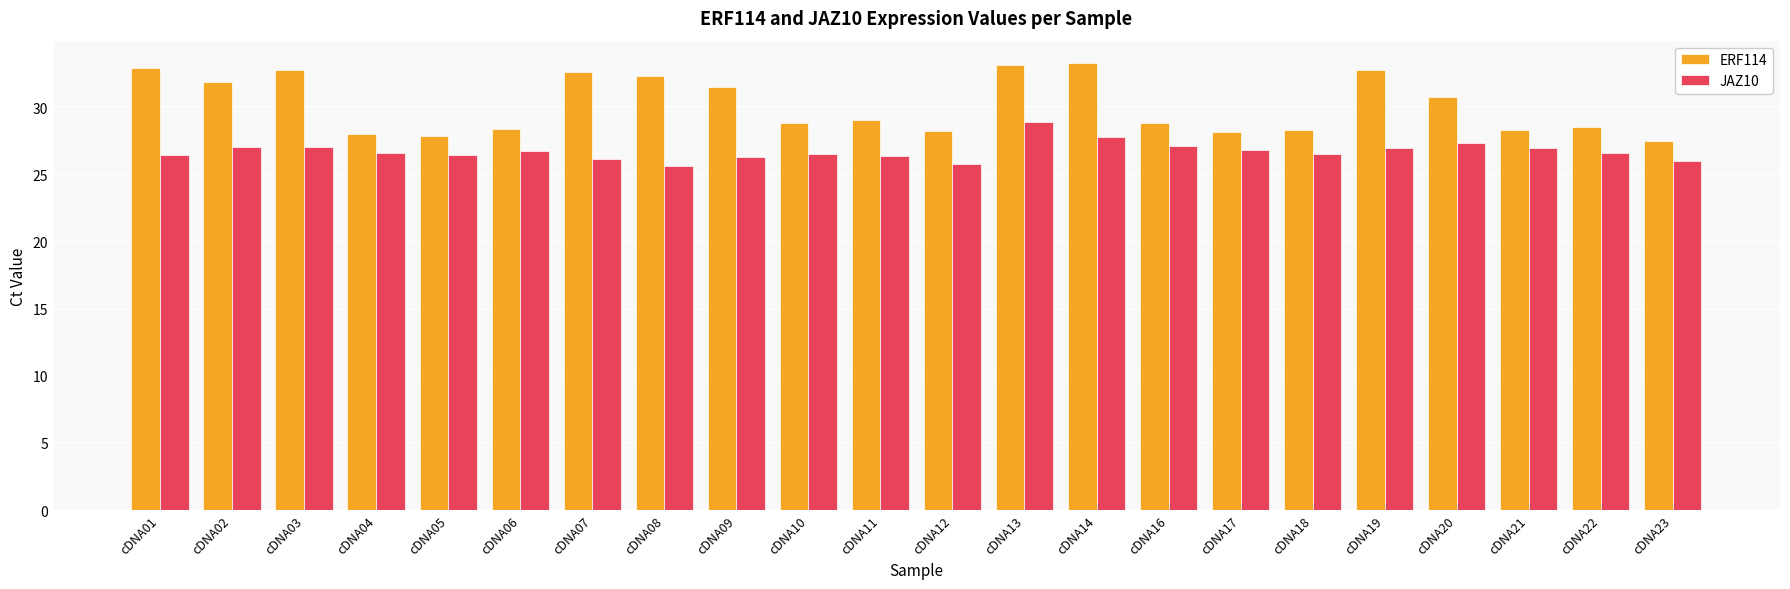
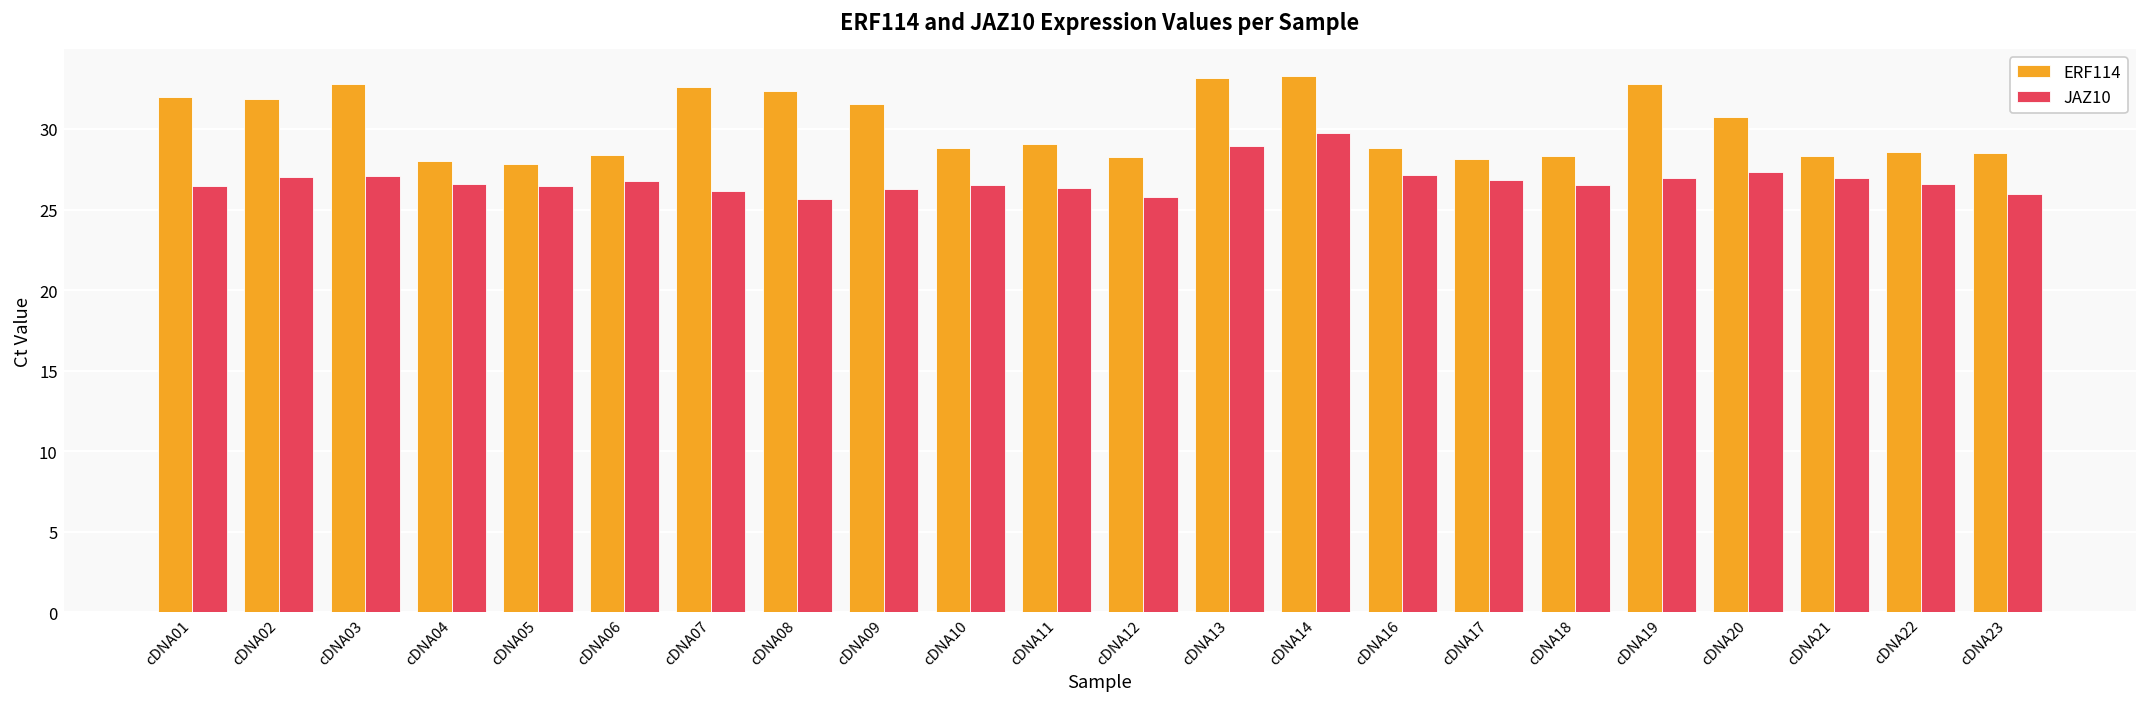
ERF114, cDNA01: 32.9 -> 32.0
JAZ10, cDNA14: 27.8 -> 29.8
ERF114, cDNA23: 27.5 -> 28.5
